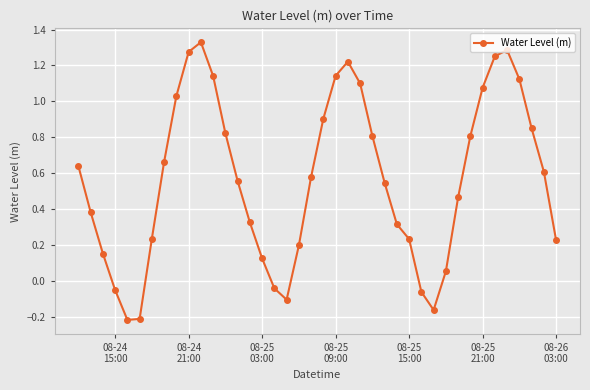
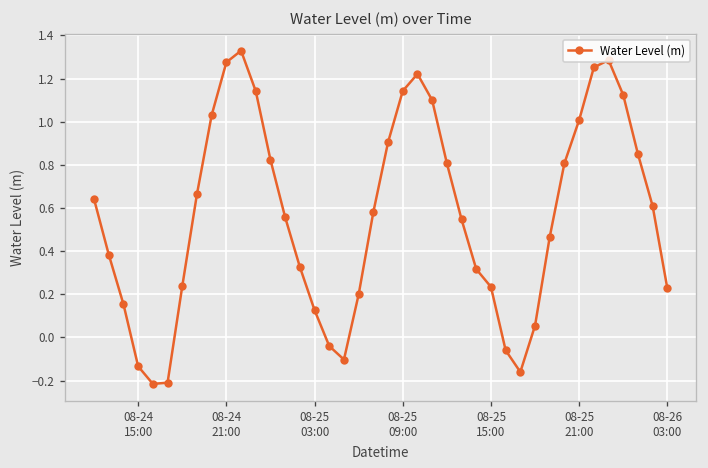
08-24 15:00: -0.05 -> -0.13
08-25 21:00: 1.08 -> 1.01
